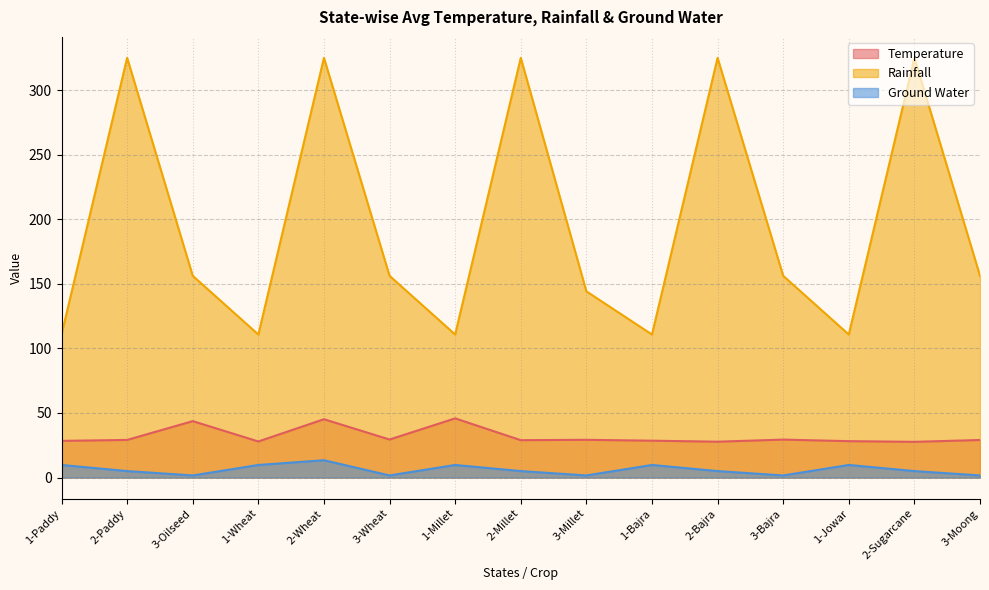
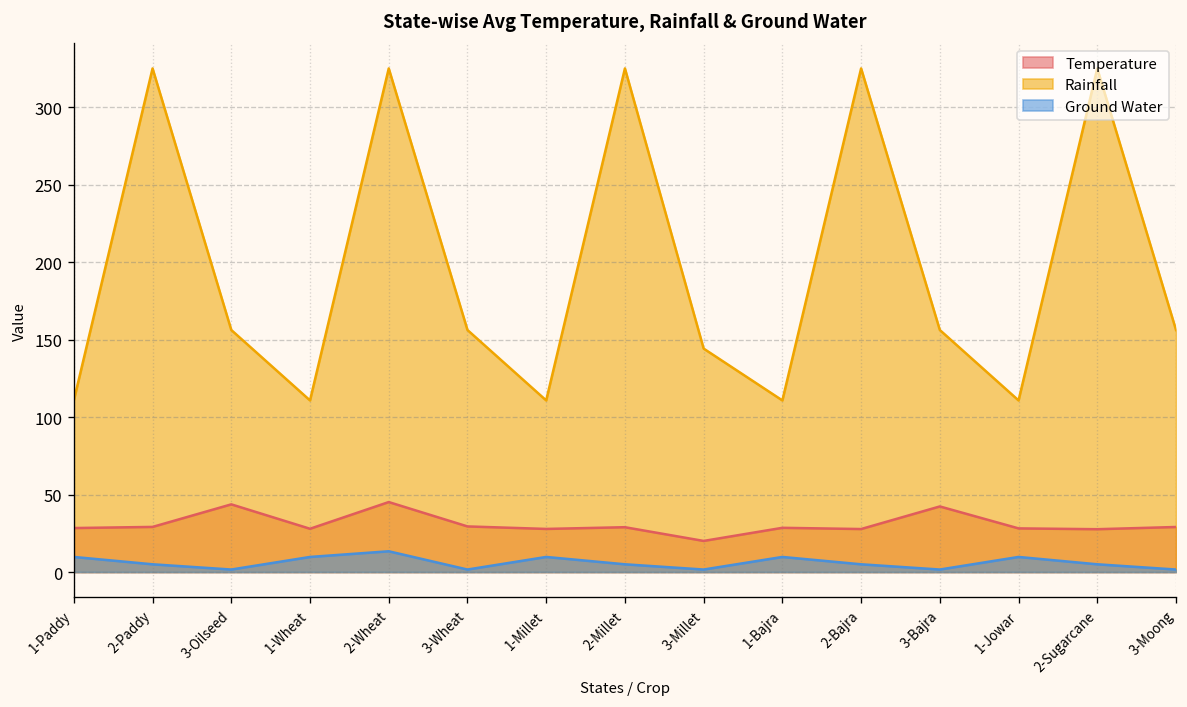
Temperature, 1-Millet: 46 -> 28
Temperature, 3-Millet: 29 -> 20
Temperature, 3-Bajra: 29 -> 42
